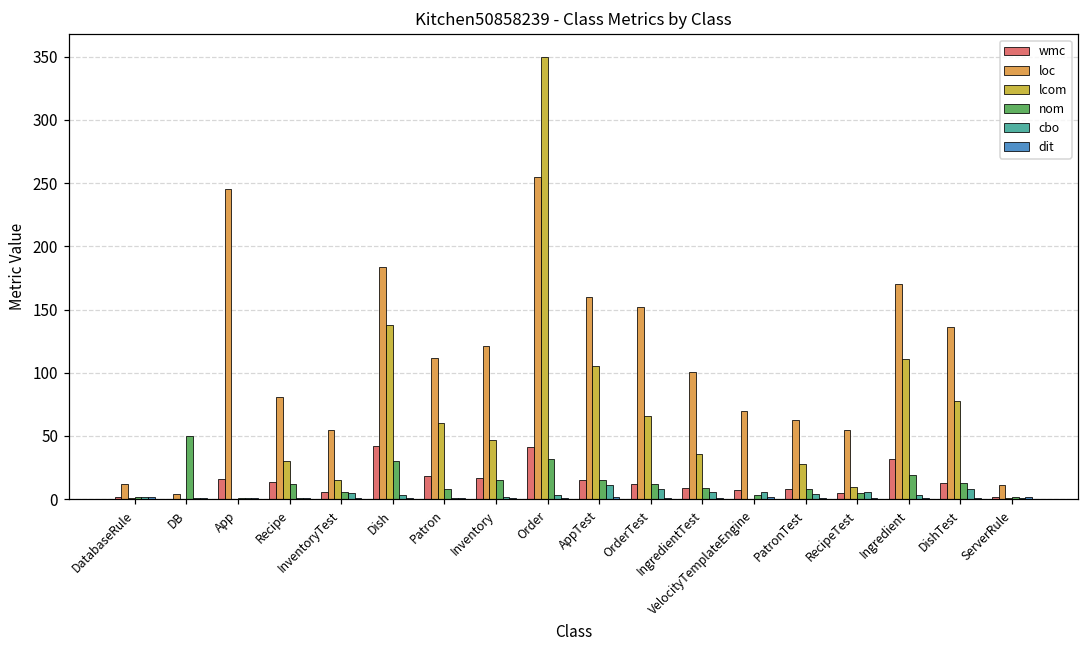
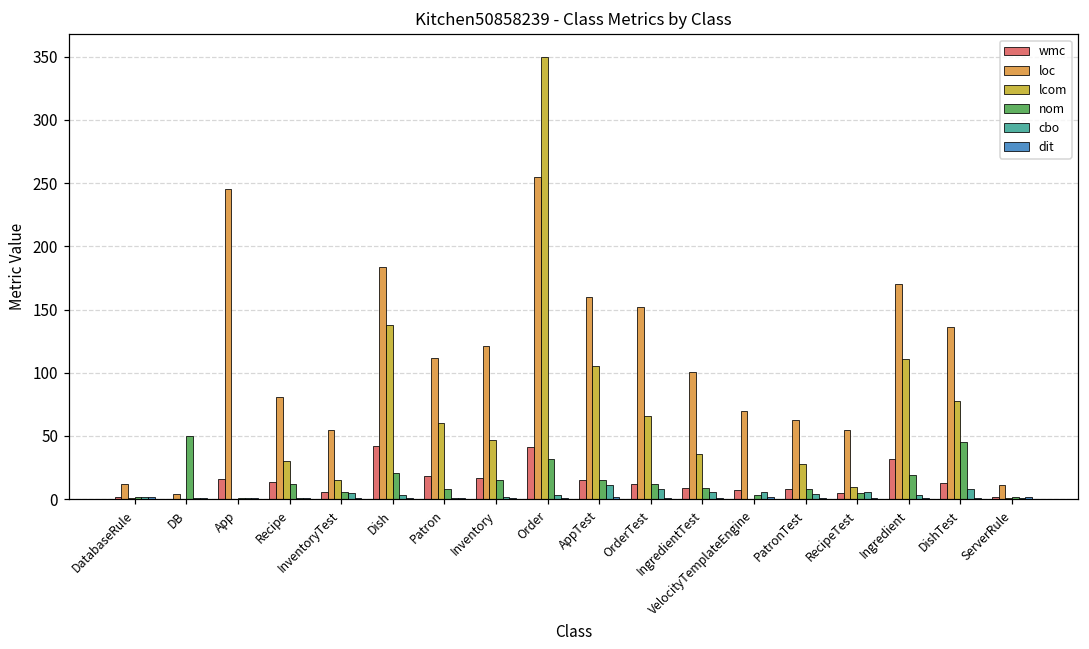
nom, Dish: 30 -> 21
nom, DishTest: 13 -> 45
